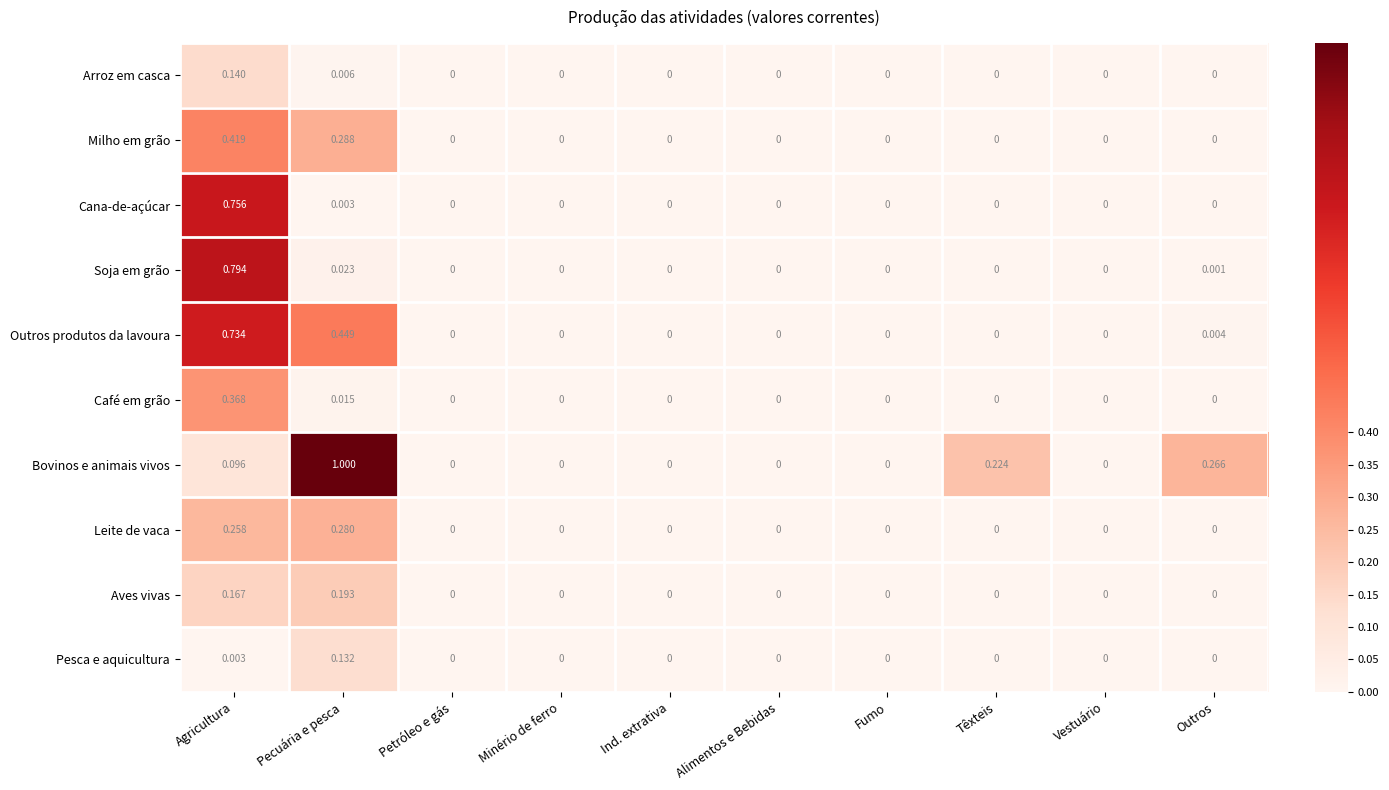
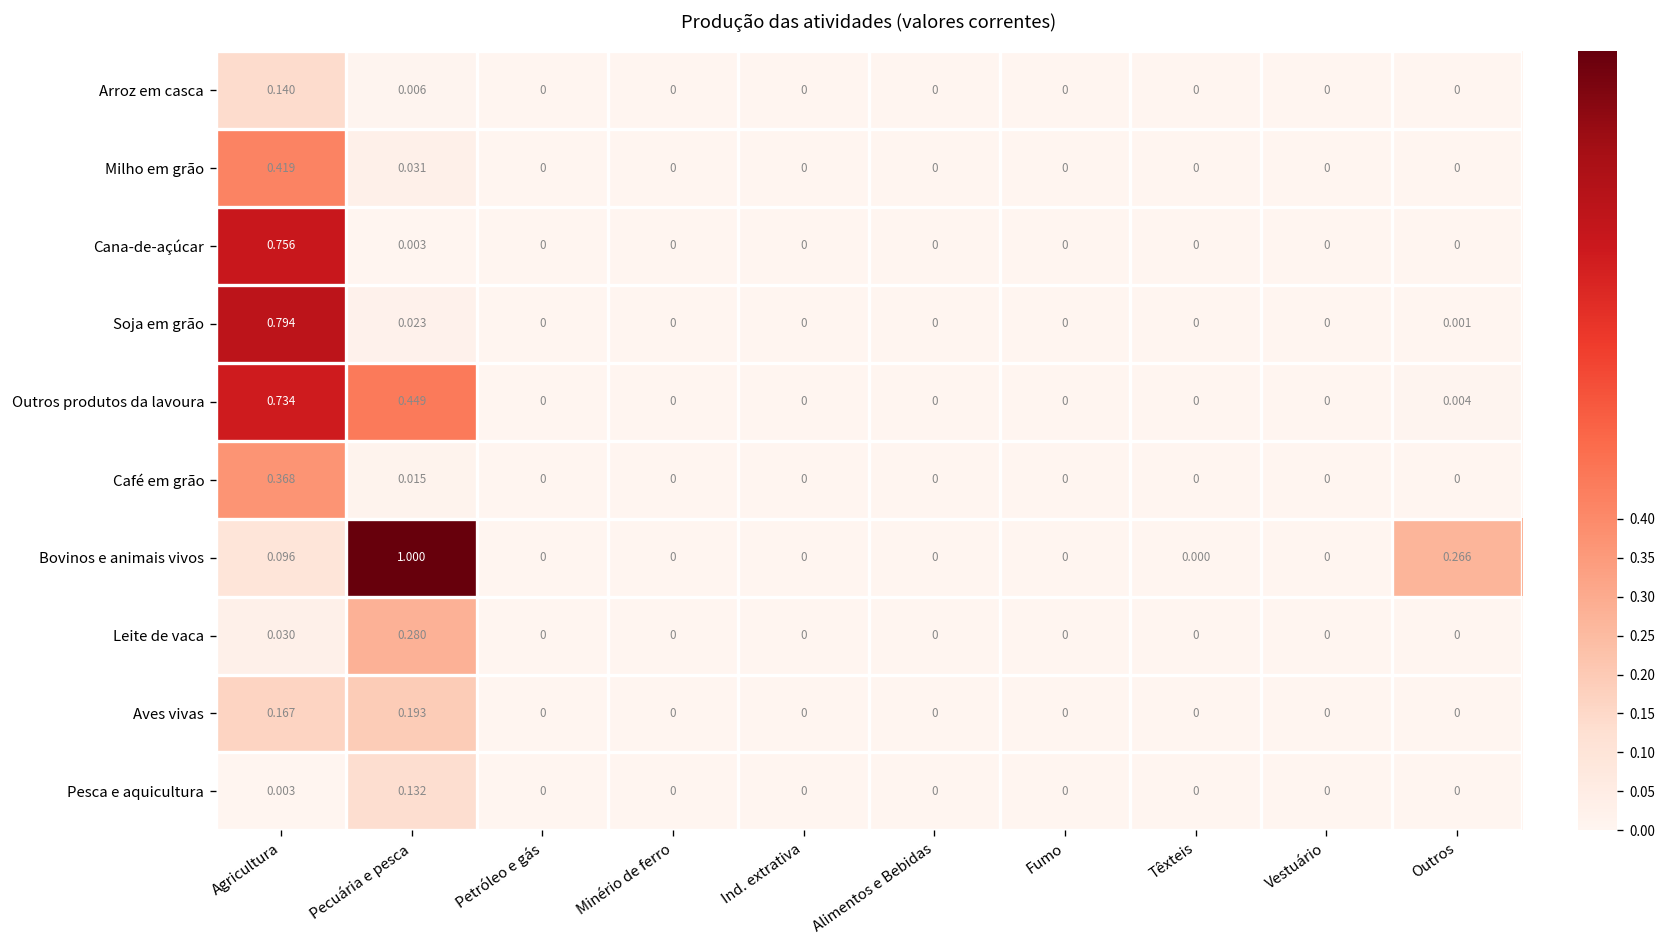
Milho em grão, Pecuária e pesca: 0.288 -> 0.031
Bovinos e animais vivos, Têxteis: 0.224 -> 0.000
Leite de vaca, Agricultura: 0.258 -> 0.030
